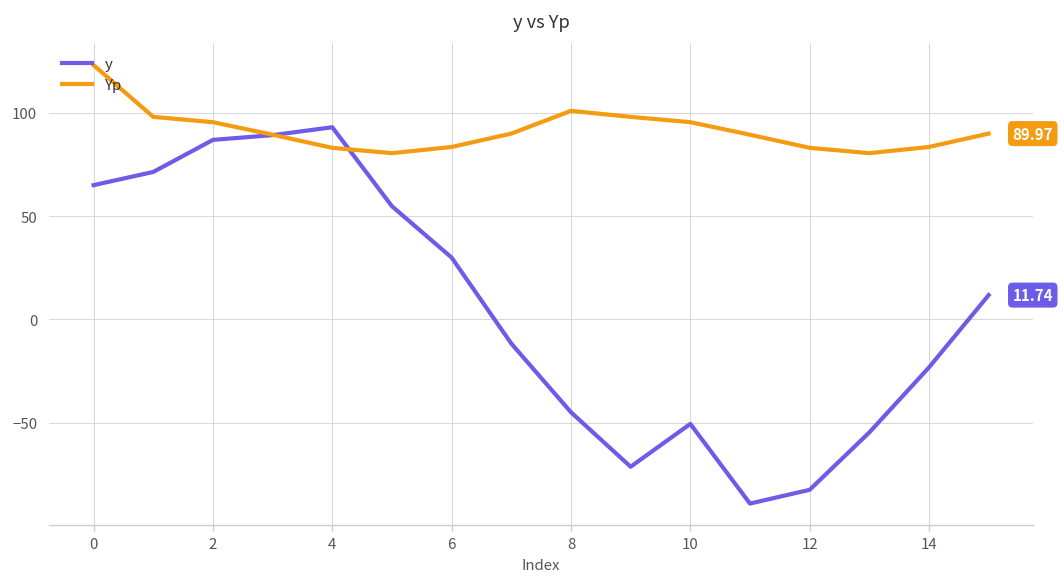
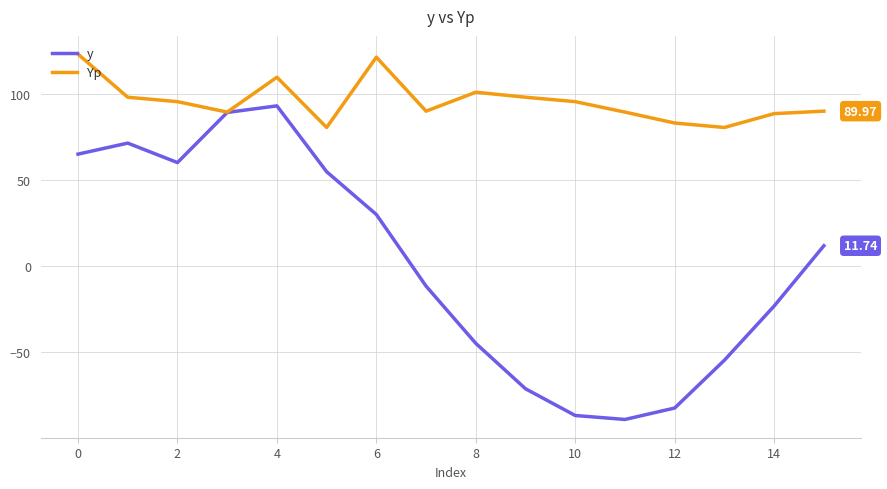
y, 2: 87 -> 60
Yp, 4: 83 -> 110
Yp, 6: 84 -> 121
y, 10: -51 -> -87
Yp, 14: 84 -> 89
